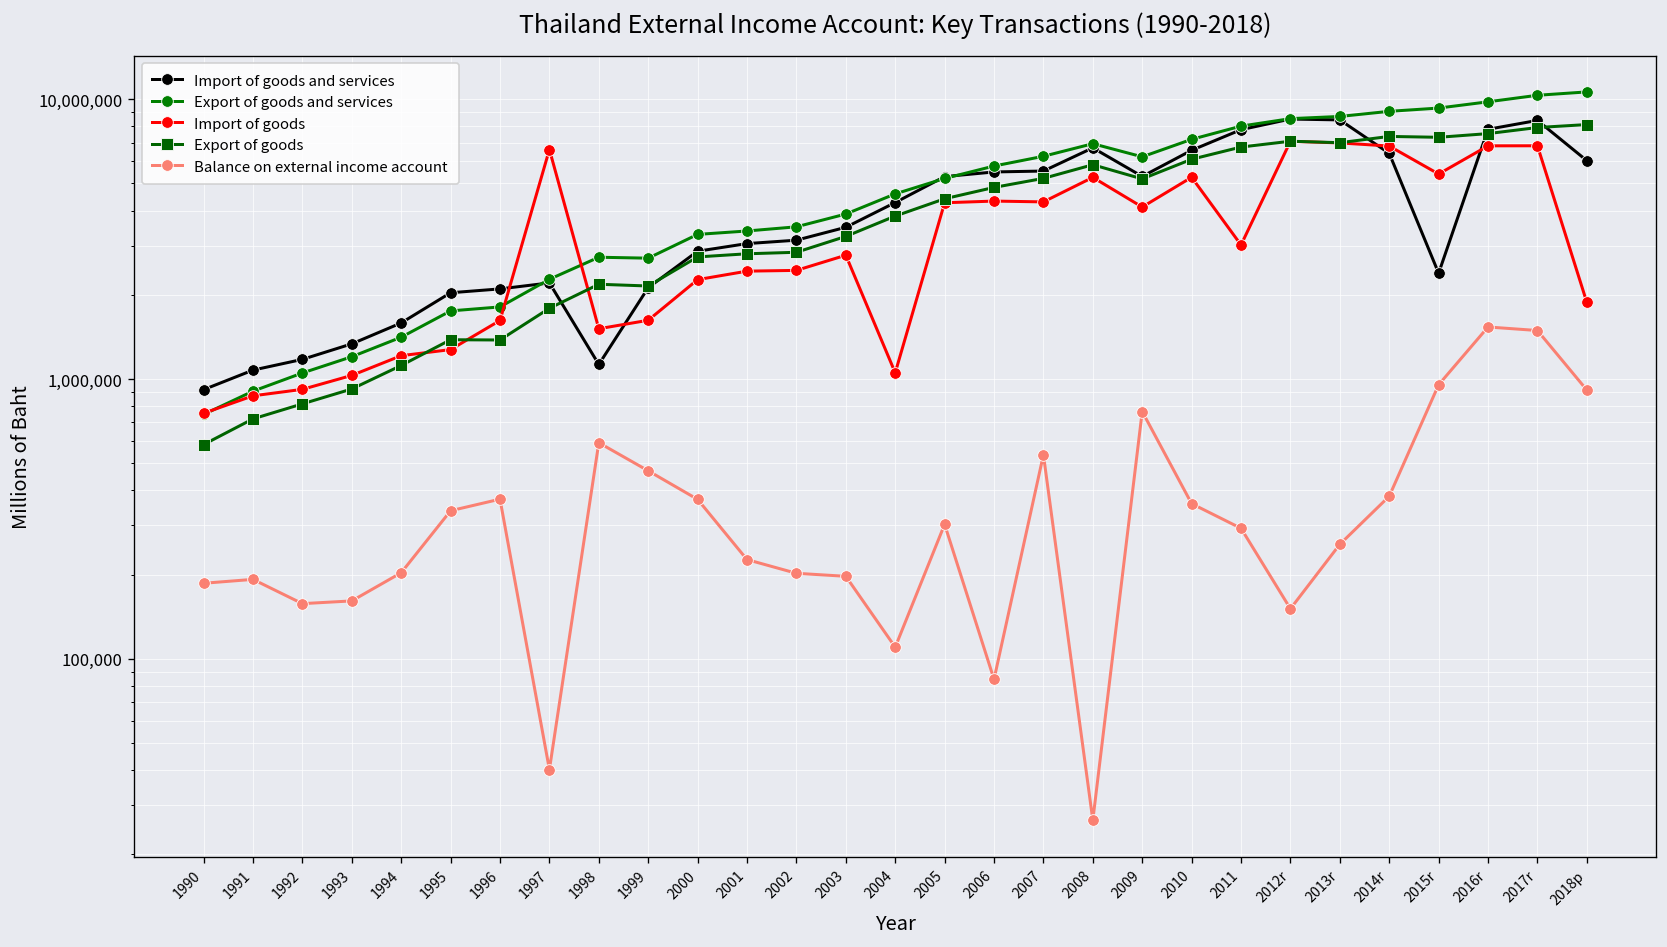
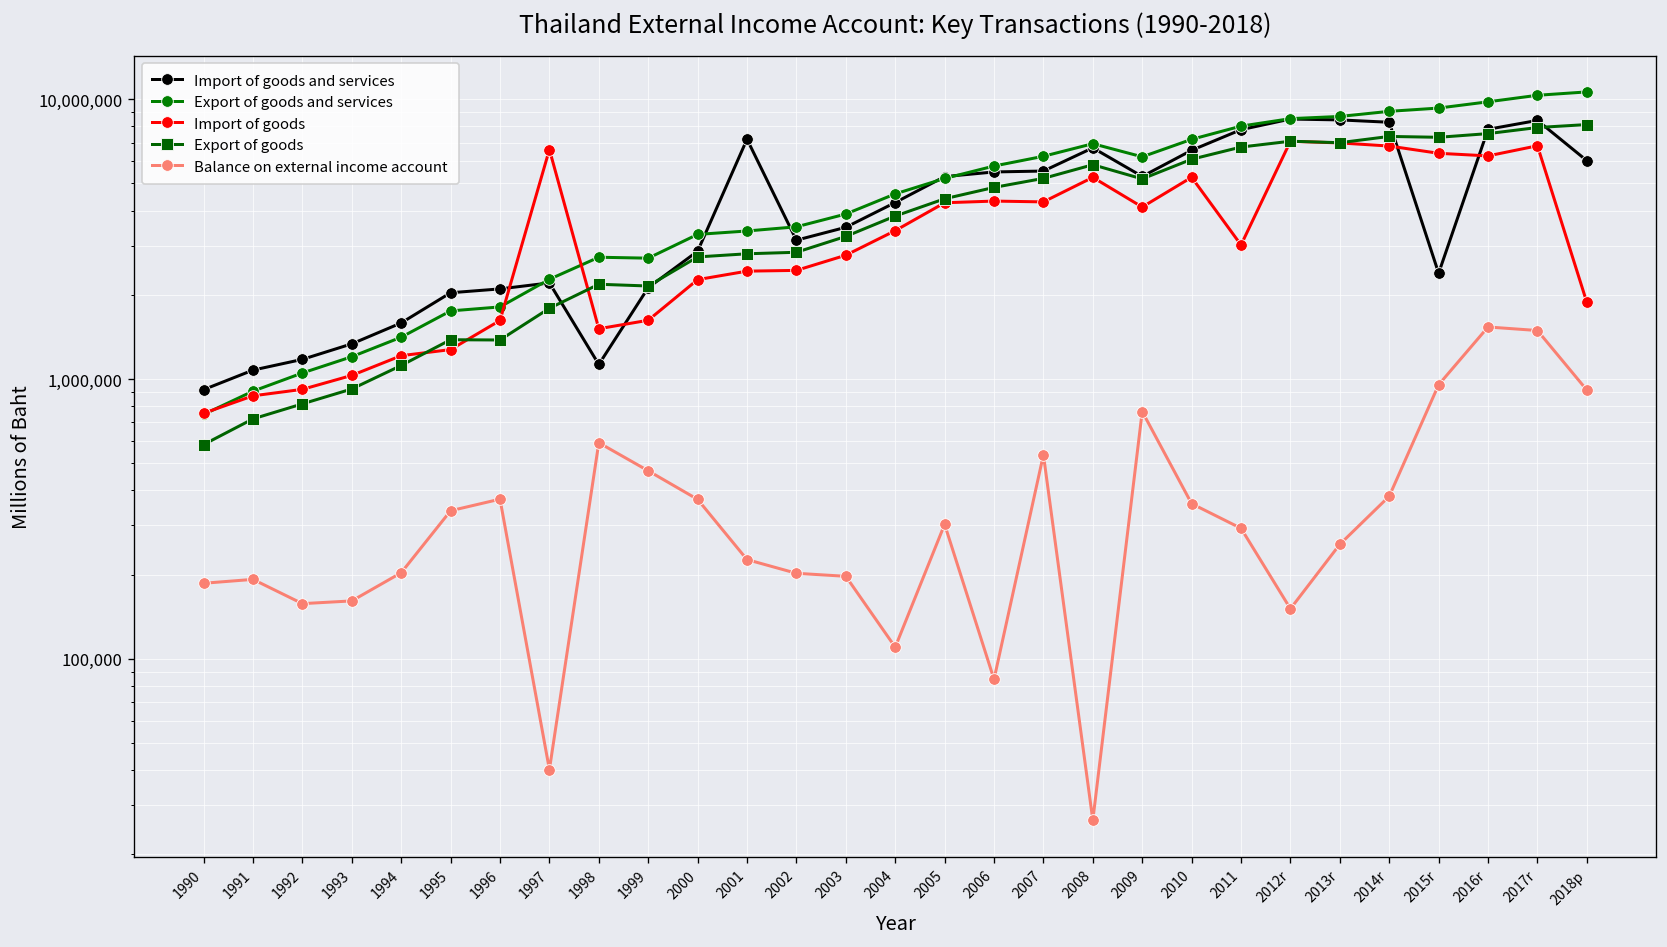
Import of goods and services, 2001: 3,000,000 -> 7,200,000
Import of goods, 2004: 1,100,000 -> 3,400,000
Import of goods and services, 2014r: 6,400,000 -> 8,300,000
Import of goods, 2015r: 5,400,000 -> 6,400,000
Import of goods, 2016r: 6,800,000 -> 6,300,000
